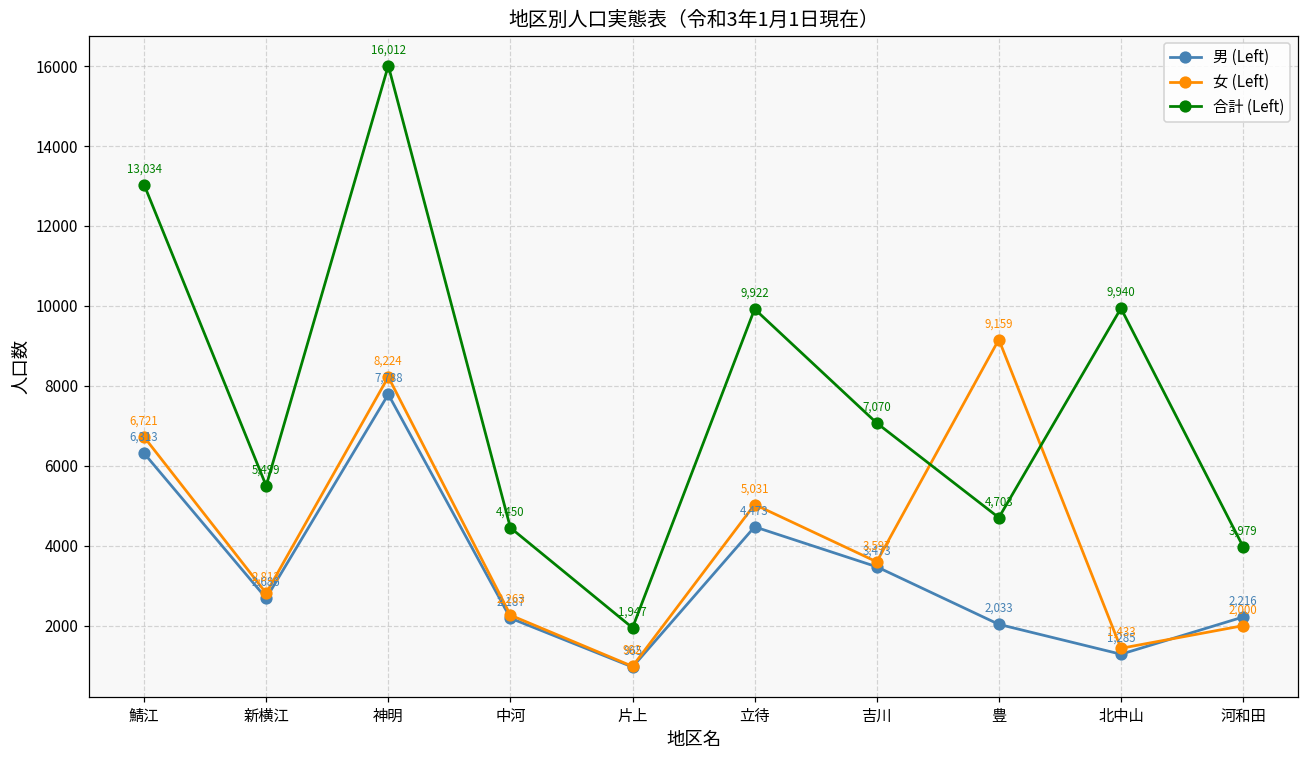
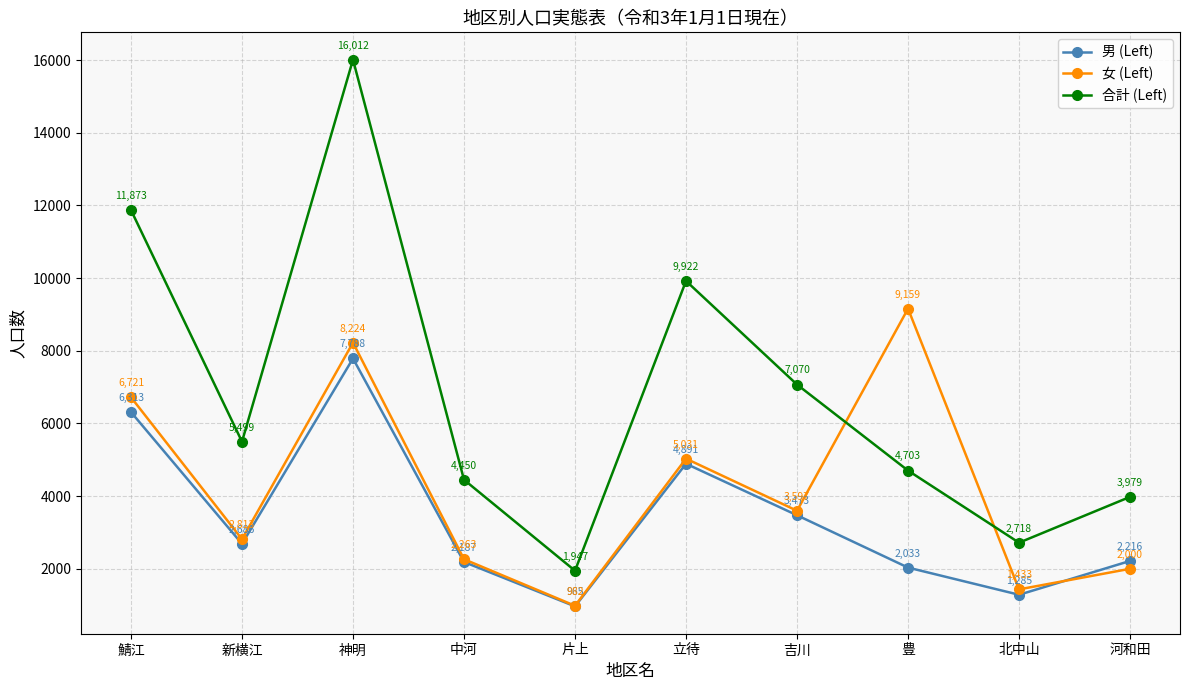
合計 (Left), 鯖江: 13,034 -> 11,873
男 (Left), 立待: 4,473 -> 4,891
合計 (Left), 北中山: 9,940 -> 2,718
